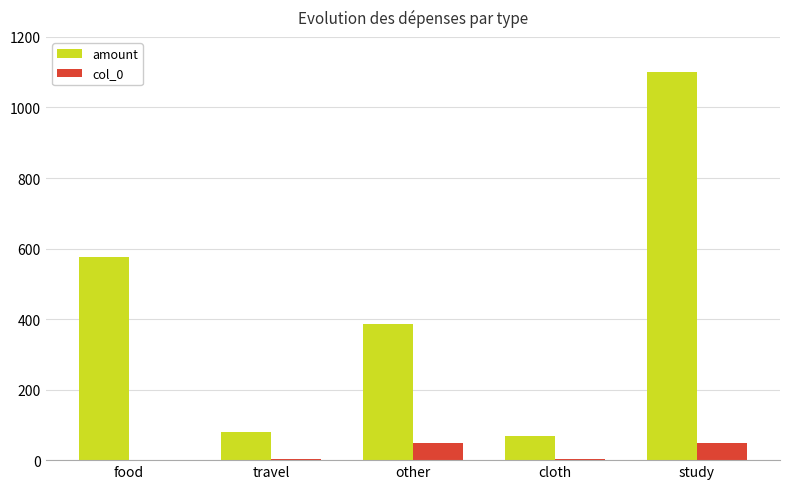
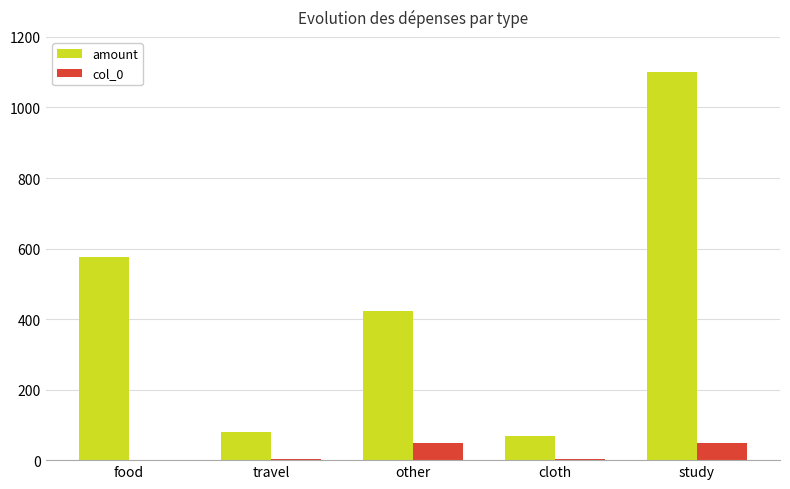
amount, other: 390 -> 420
